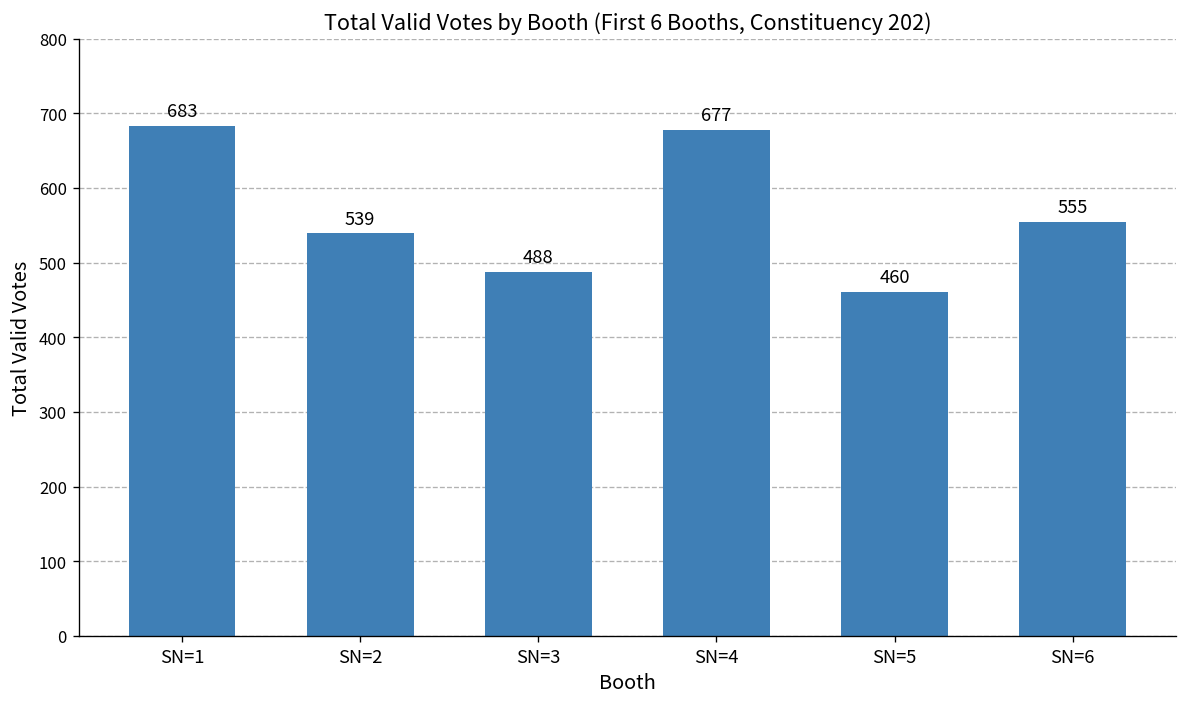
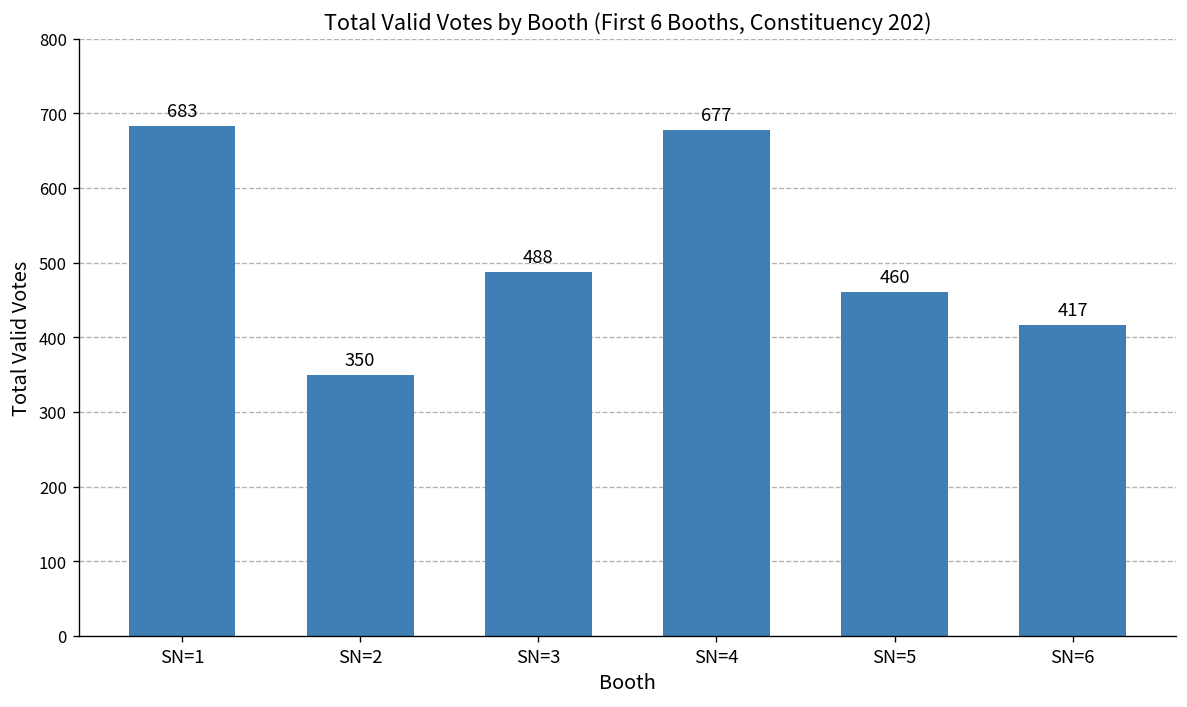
SN=2: 539 -> 350
SN=6: 555 -> 417
